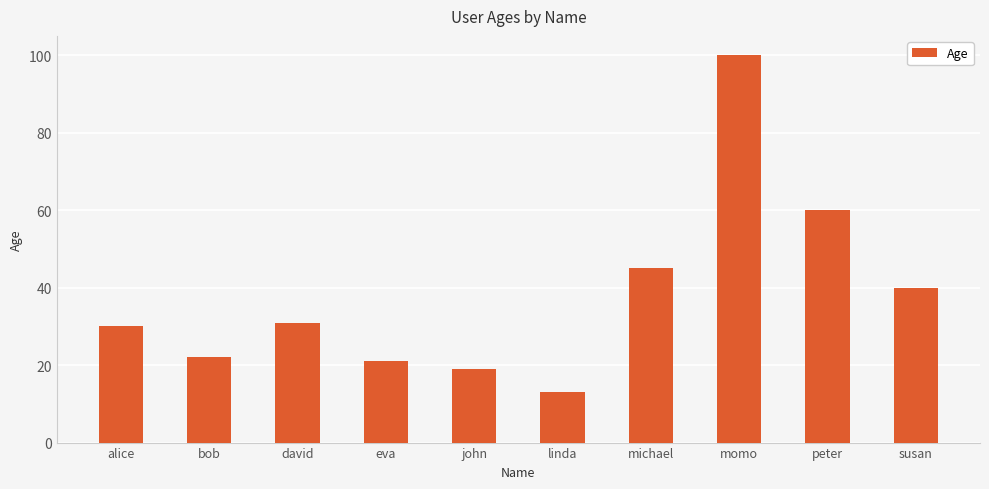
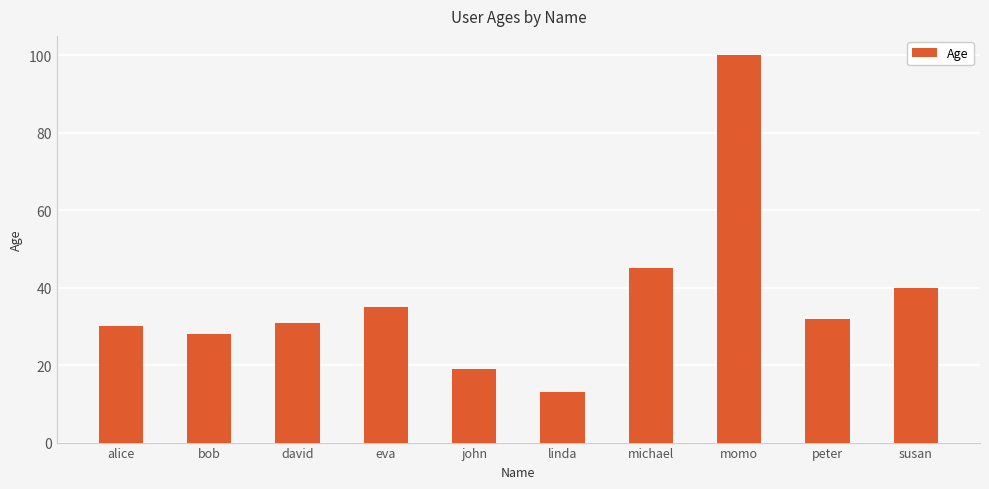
bob: 22 -> 28
eva: 21 -> 35
peter: 60 -> 32
